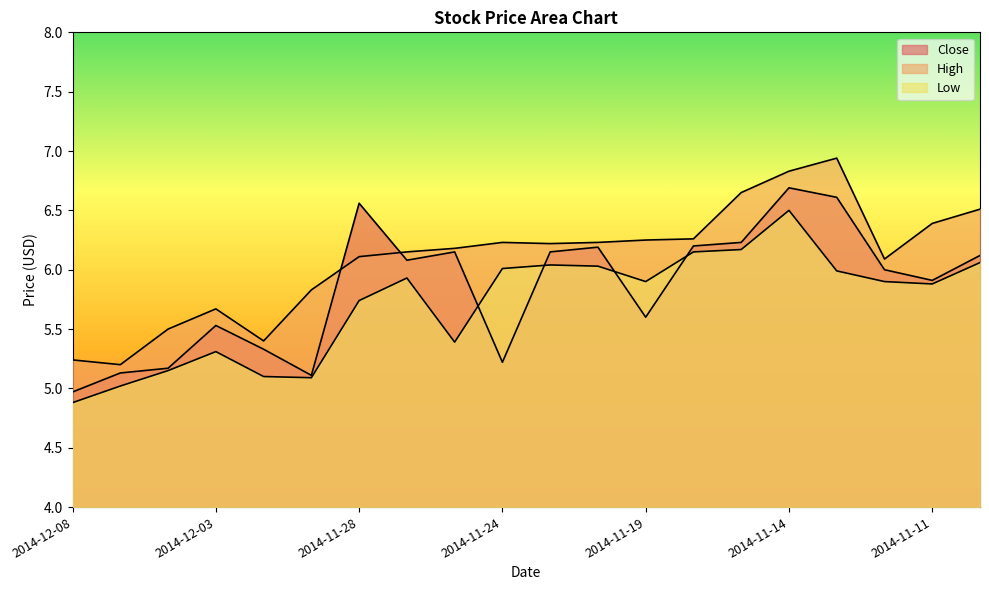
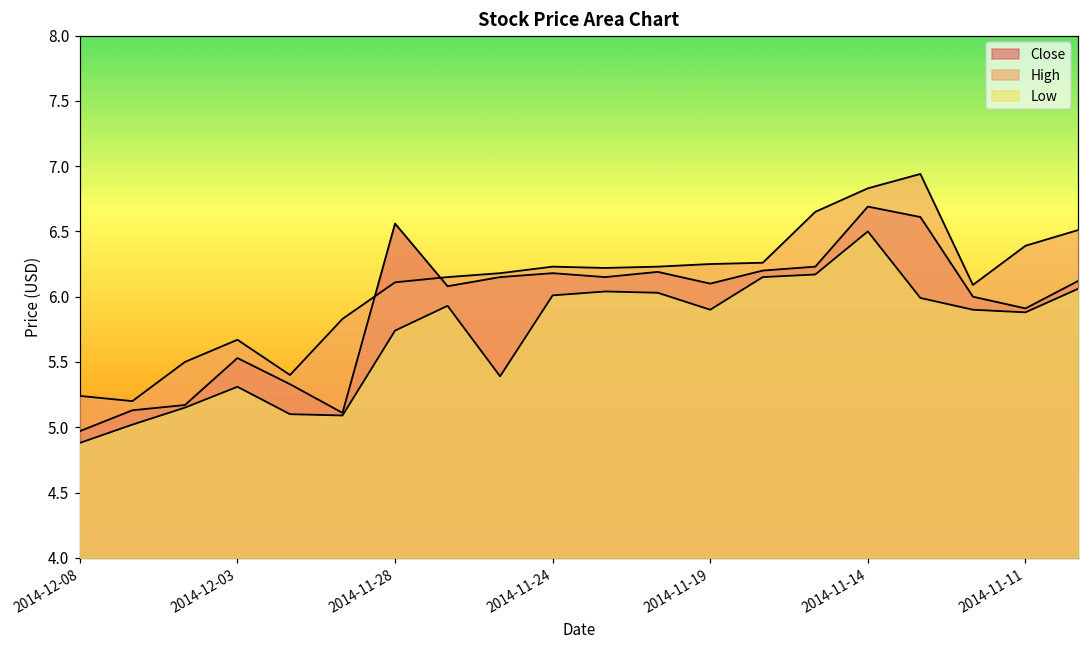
Close, 2014-11-24: 5.22 -> 6.18
Close, 2014-11-19: 5.6 -> 6.1
